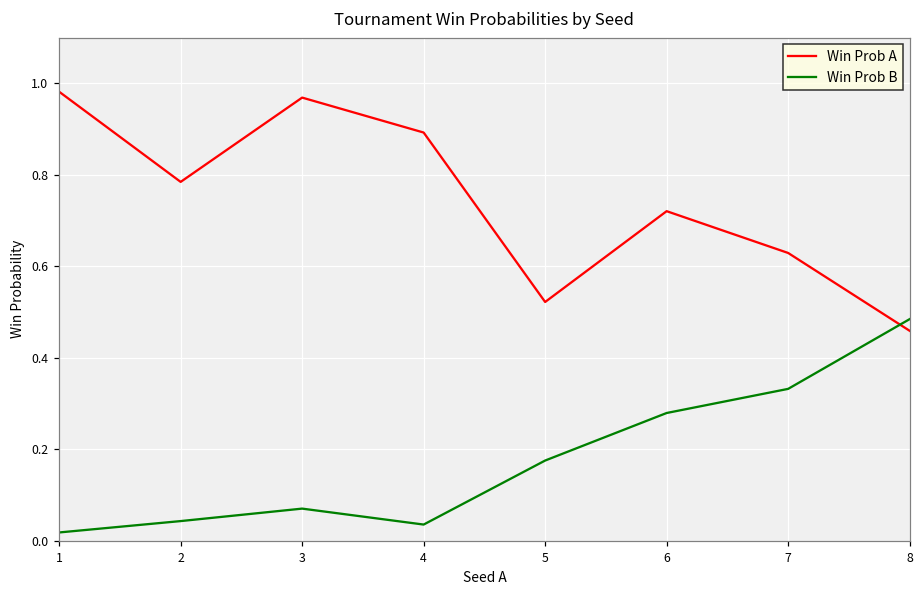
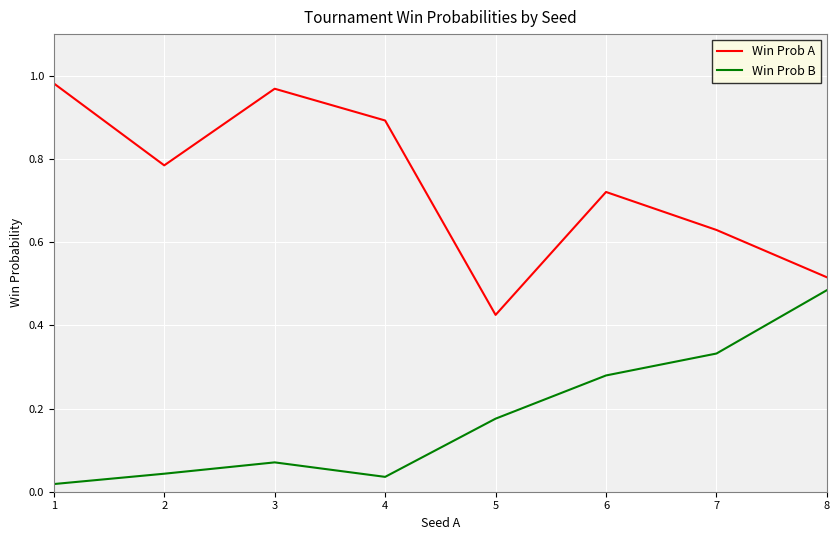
Win Prob A, 5: 0.52 -> 0.43
Win Prob A, 8: 0.46 -> 0.52
